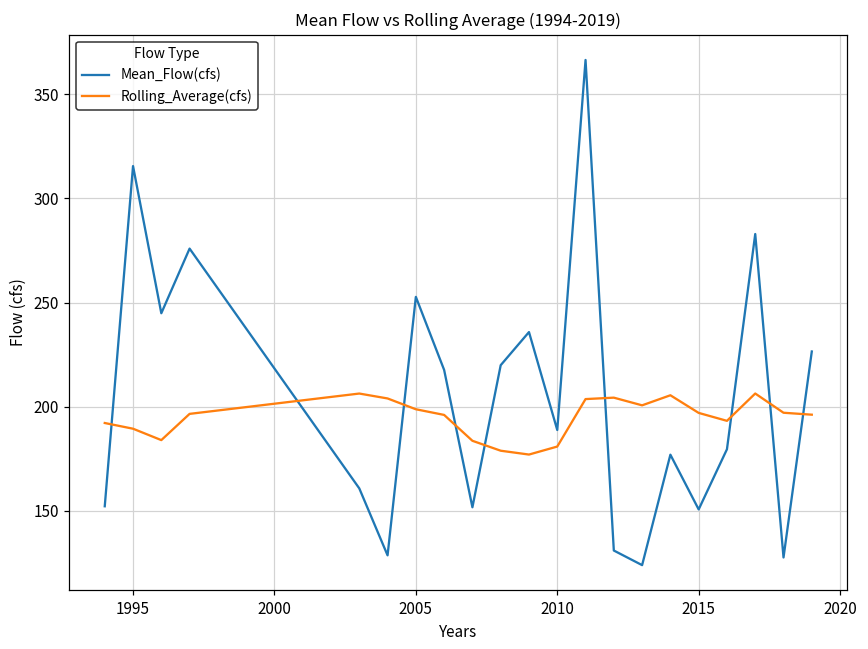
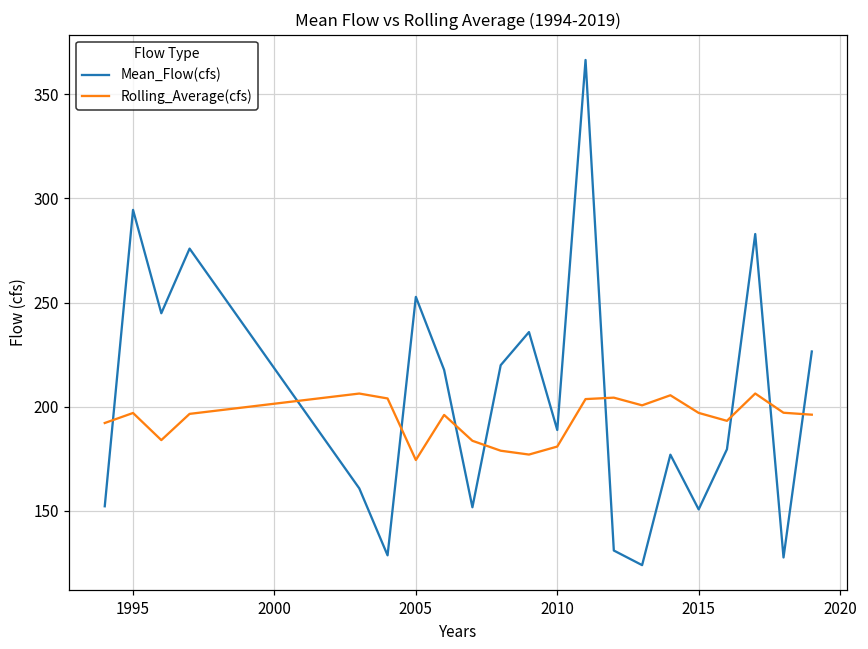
Mean_Flow(cfs), 1995: 316 -> 294
Rolling_Average(cfs), 1995: 189 -> 197
Rolling_Average(cfs), 2005: 199 -> 174
